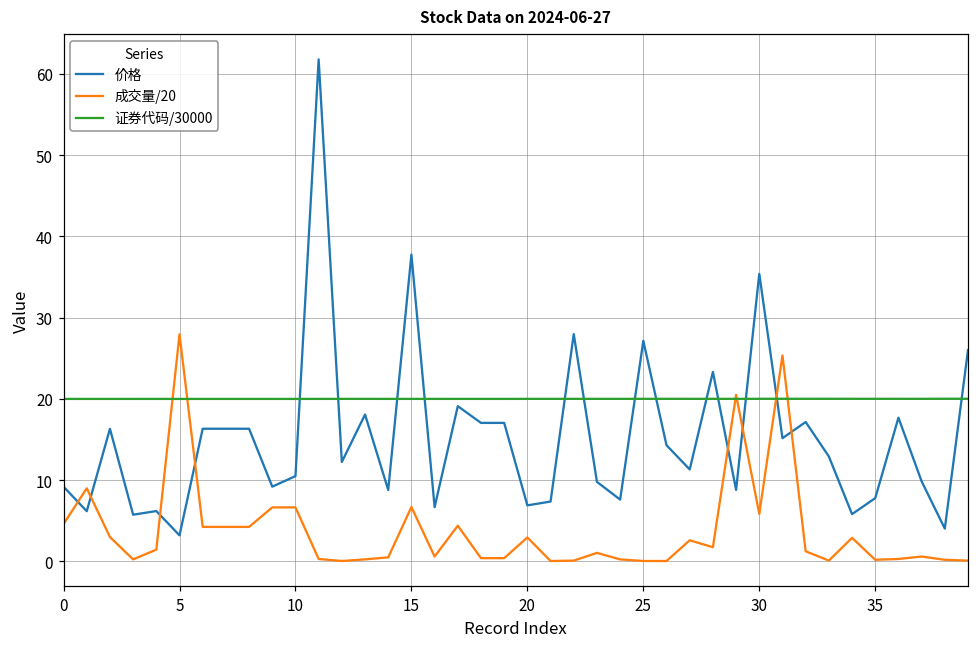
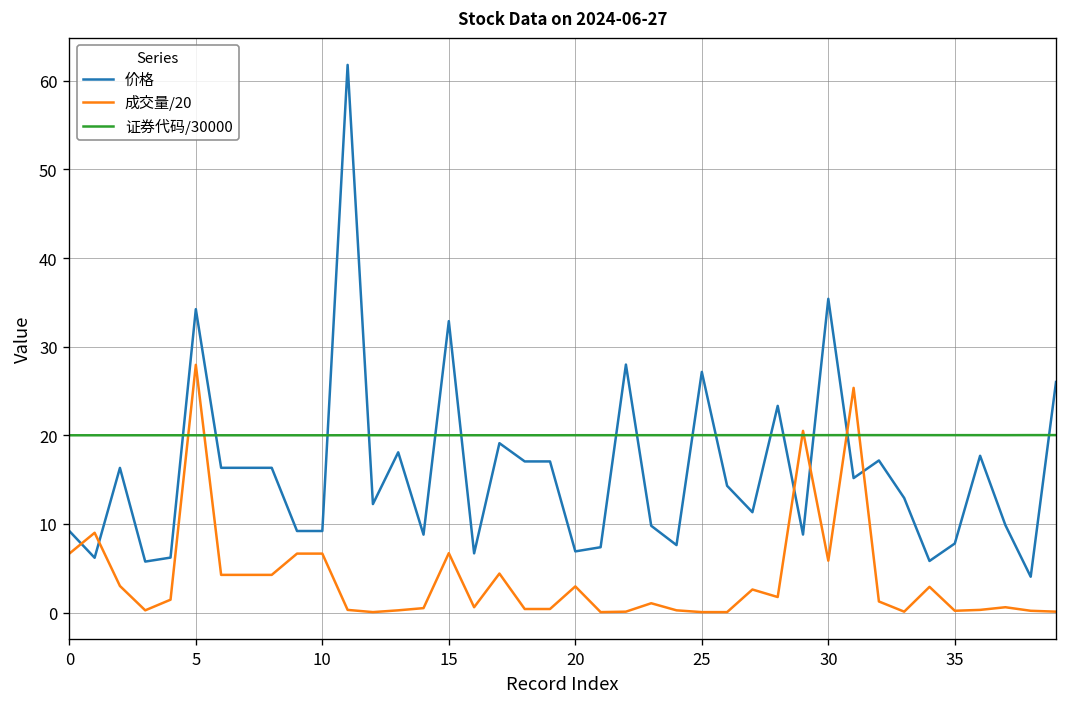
成交量/20, 0: 5 -> 7
价格, 5: 3 -> 34
价格, 10: 11 -> 9
价格, 15: 38 -> 33
